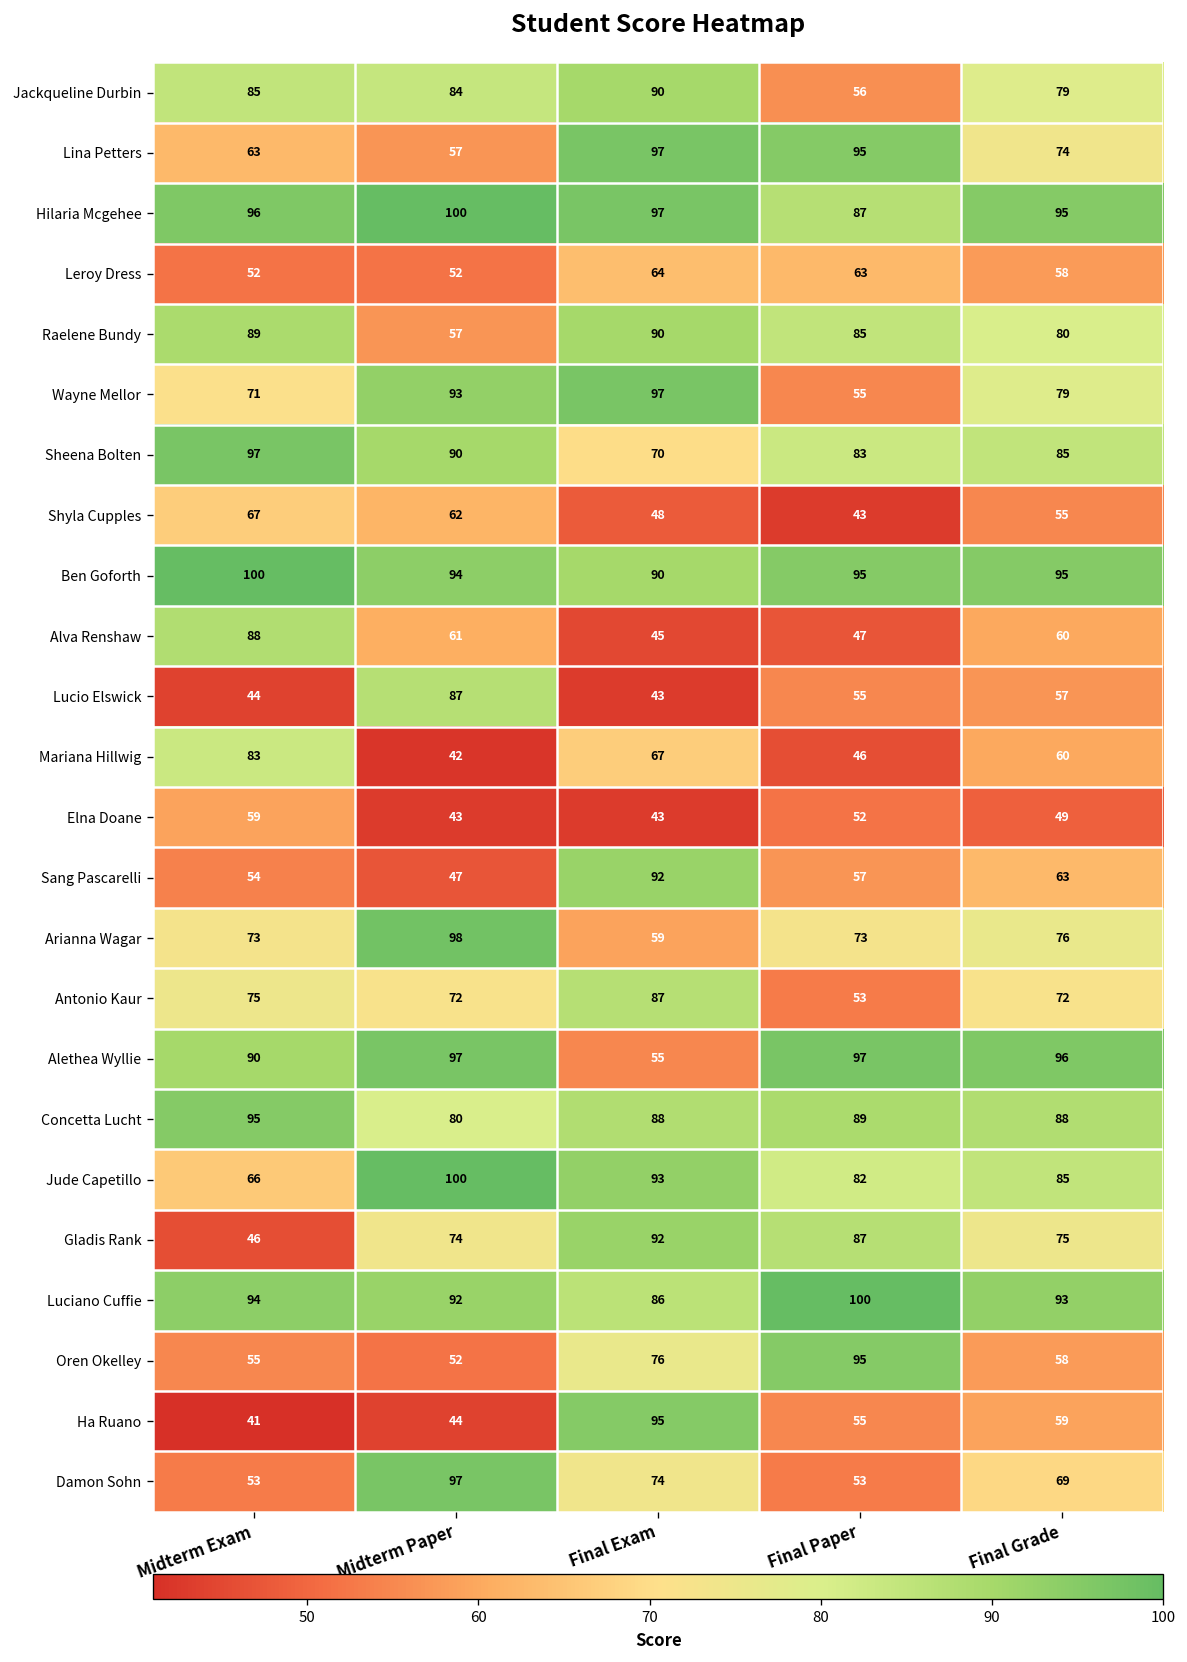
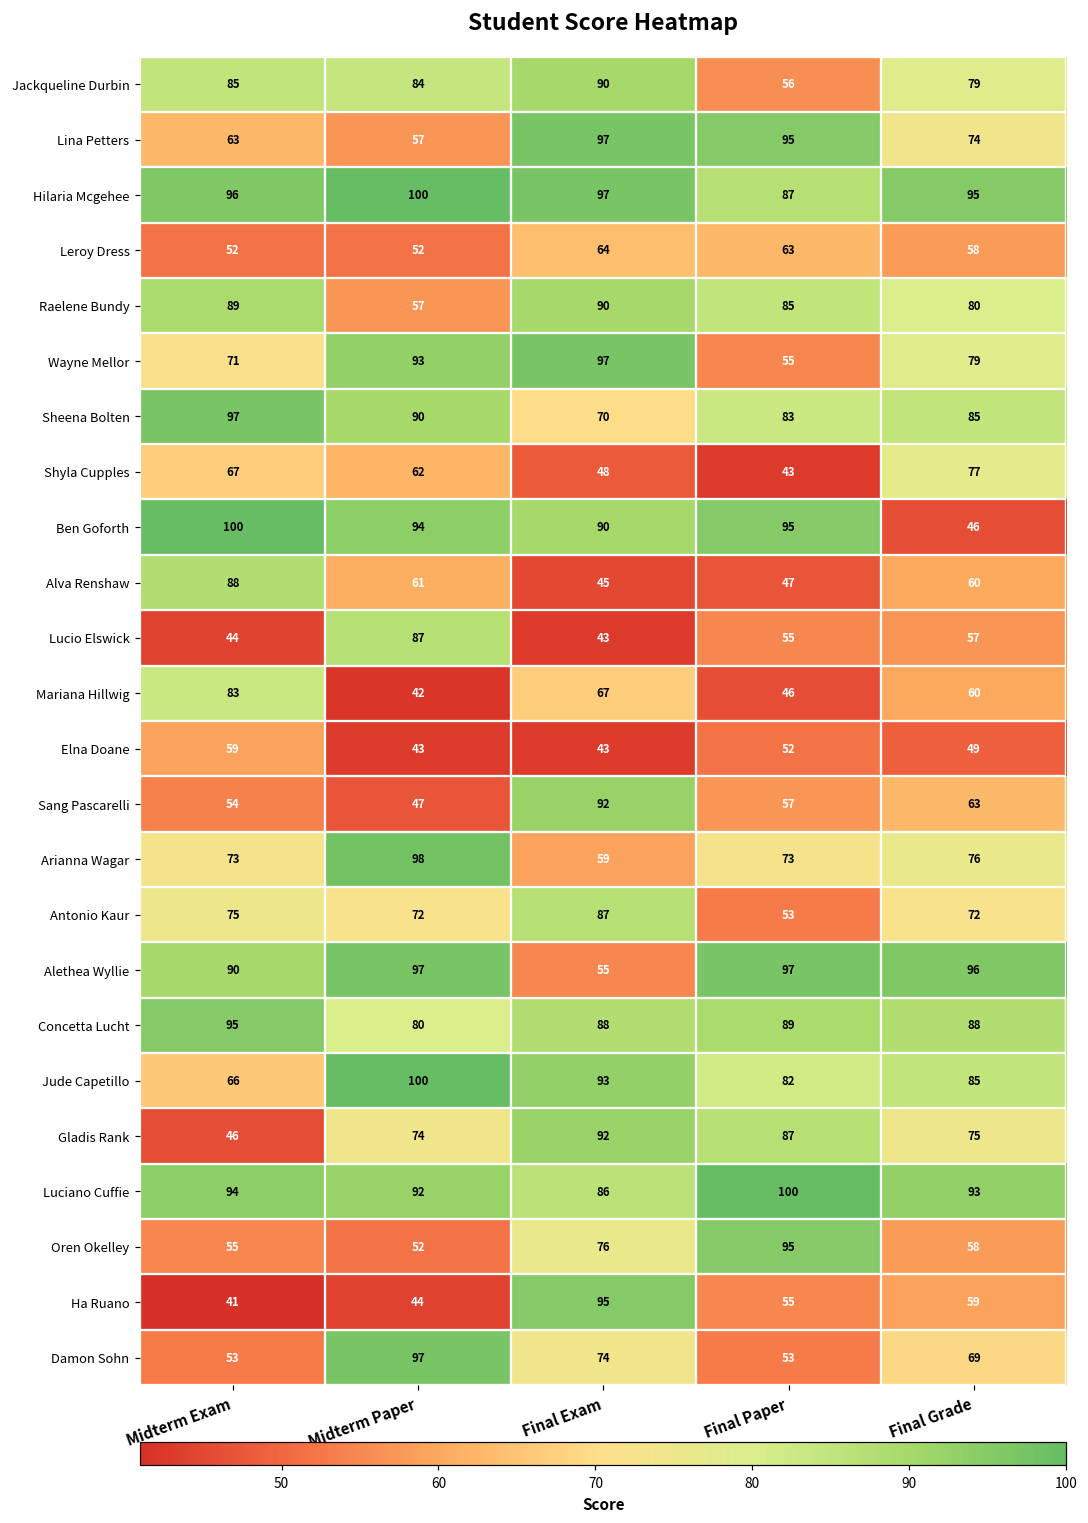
Shyla Cupples, Final Grade: 55 -> 77
Ben Goforth, Final Grade: 95 -> 46
